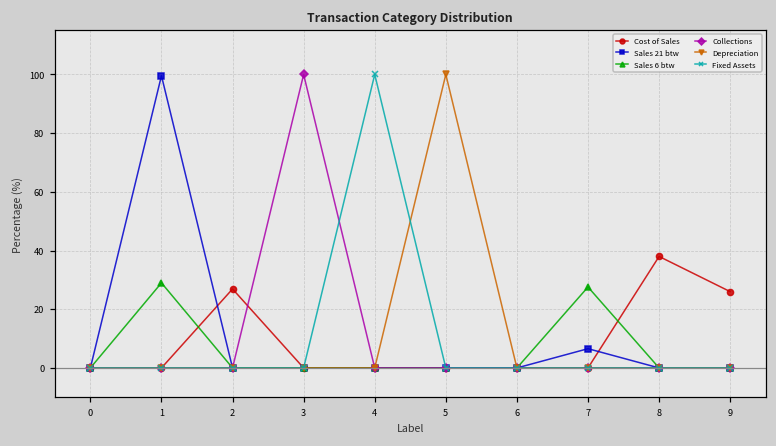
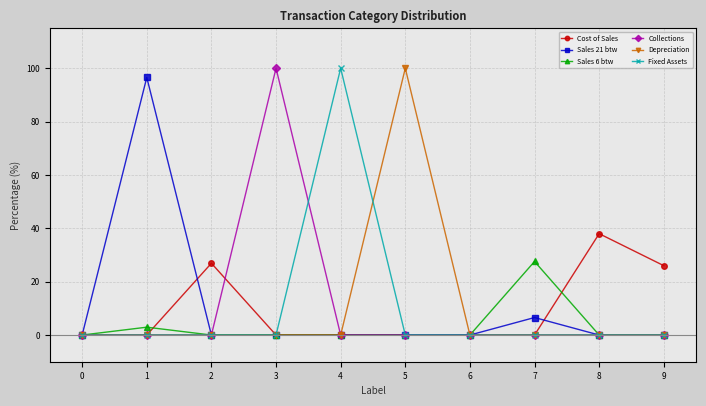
Sales 21 btw, 1: 100 -> 97
Sales 6 btw, 1: 29 -> 3
